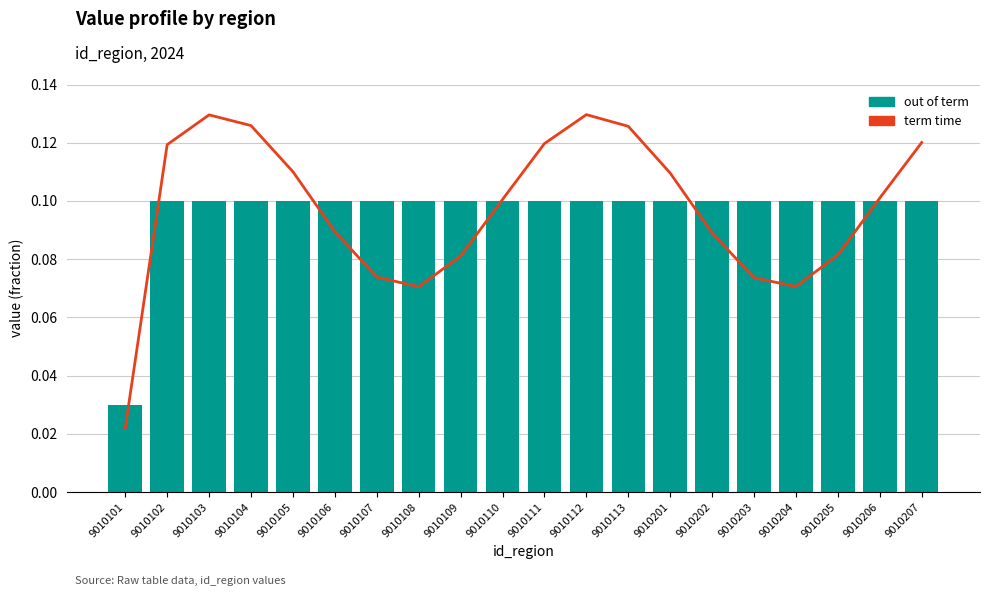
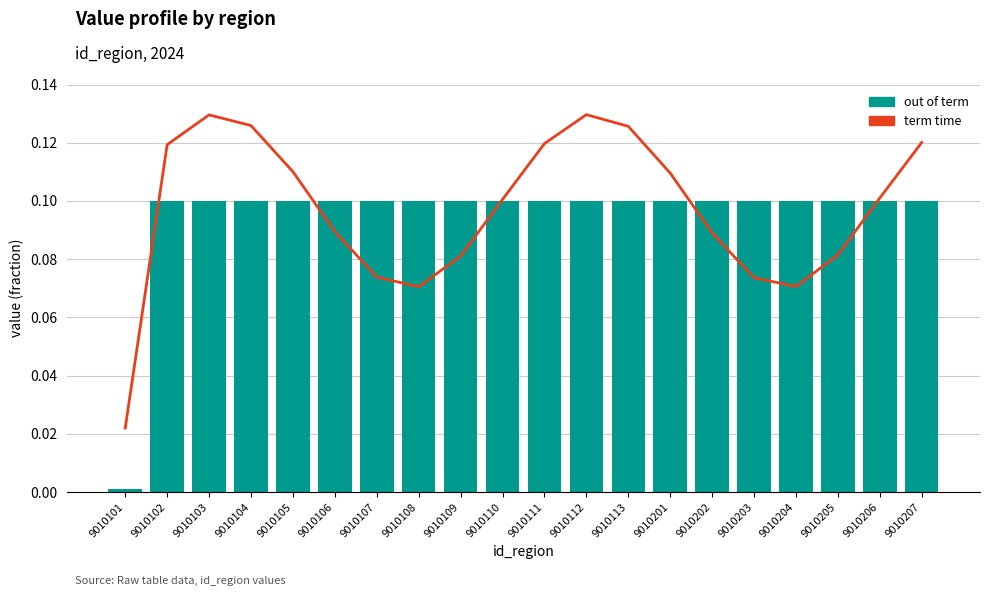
out of term, 9010101: 0.030 -> 0.001
